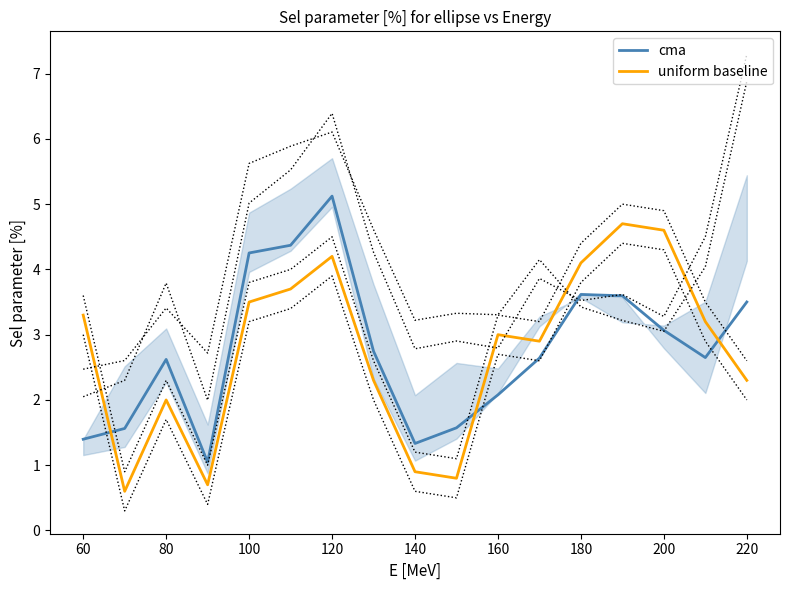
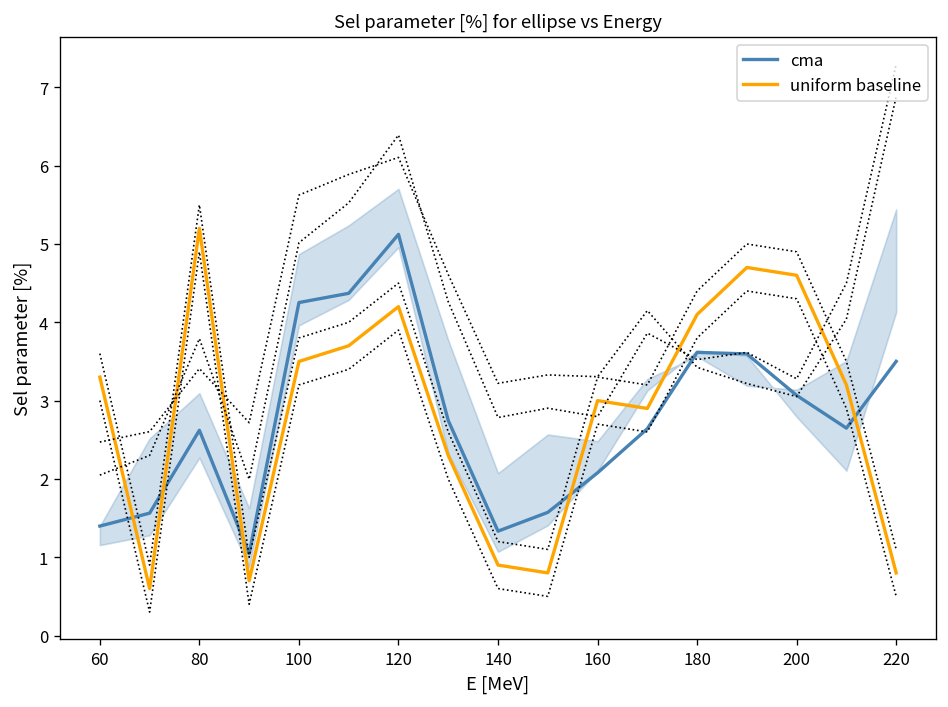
uniform baseline, 80: 2.0 -> 5.2
uniform baseline, 220: 2.3 -> 0.8
